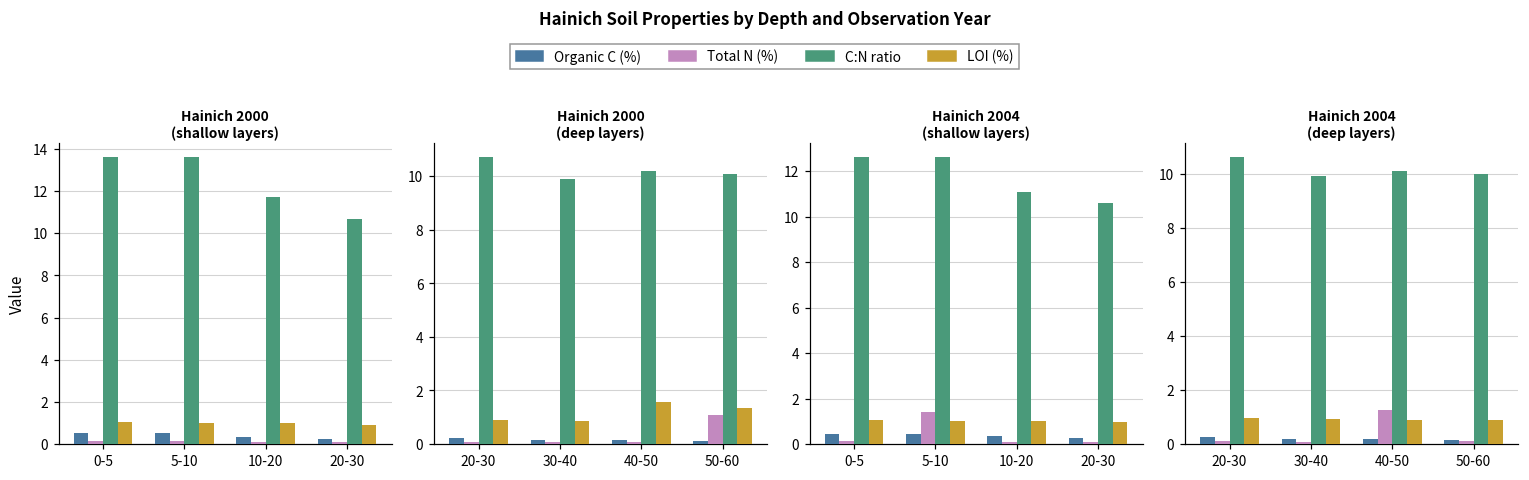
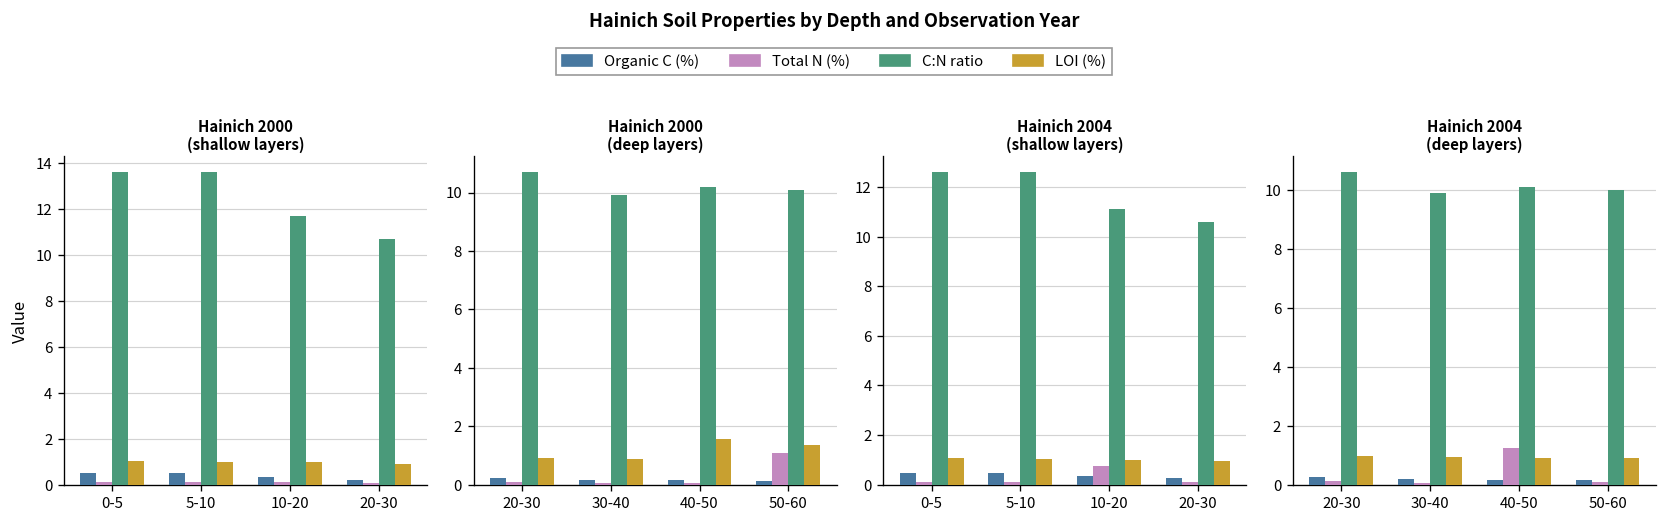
Hainich 2004 (shallow layers), Total N (%), 5-10: 1.4 -> 0.1
Hainich 2004 (shallow layers), Total N (%), 10-20: 0.1 -> 0.8
